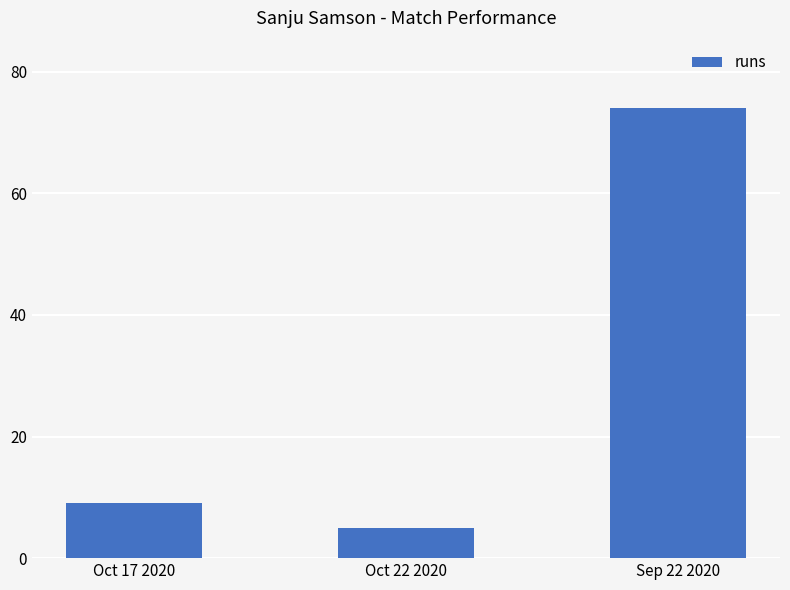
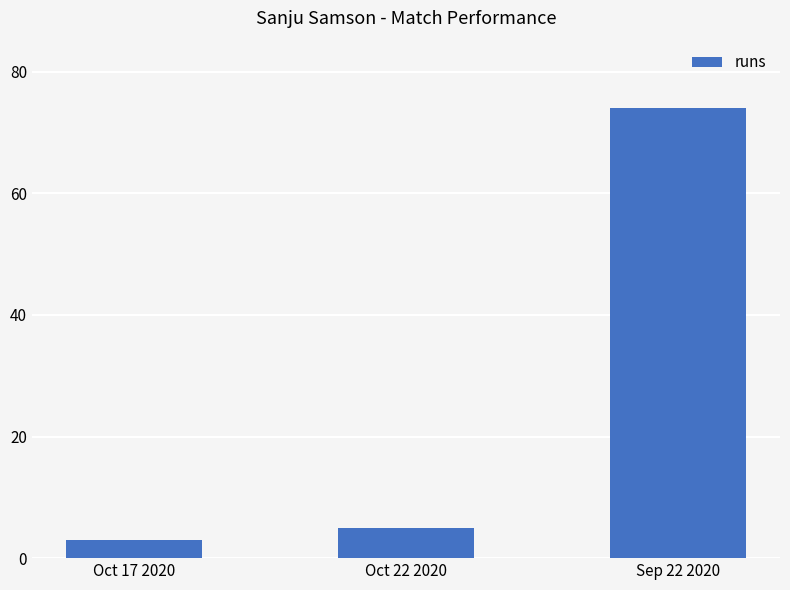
Oct 17 2020: 9 -> 3
